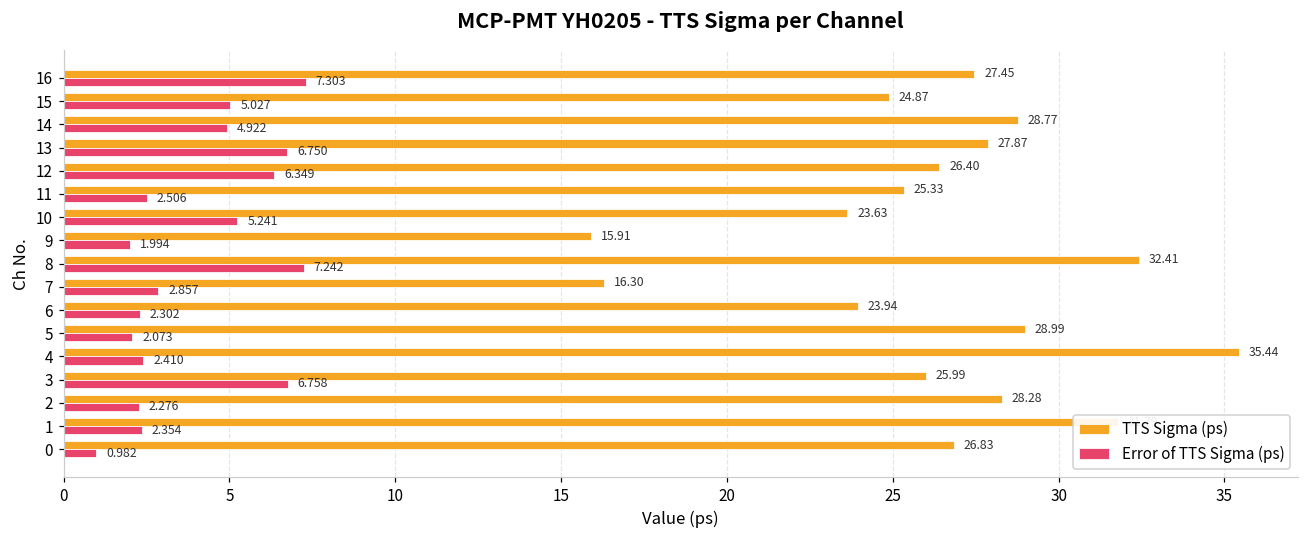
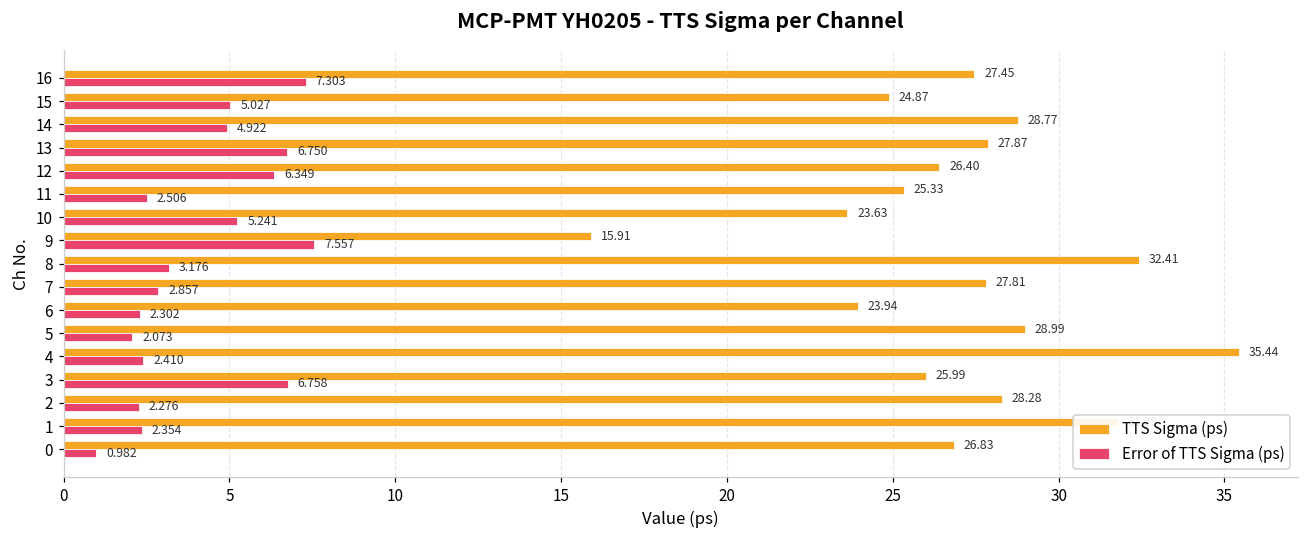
Error of TTS Sigma (ps), 9: 1.994 -> 7.557
Error of TTS Sigma (ps), 8: 7.242 -> 3.176
TTS Sigma (ps), 7: 16.30 -> 27.81
